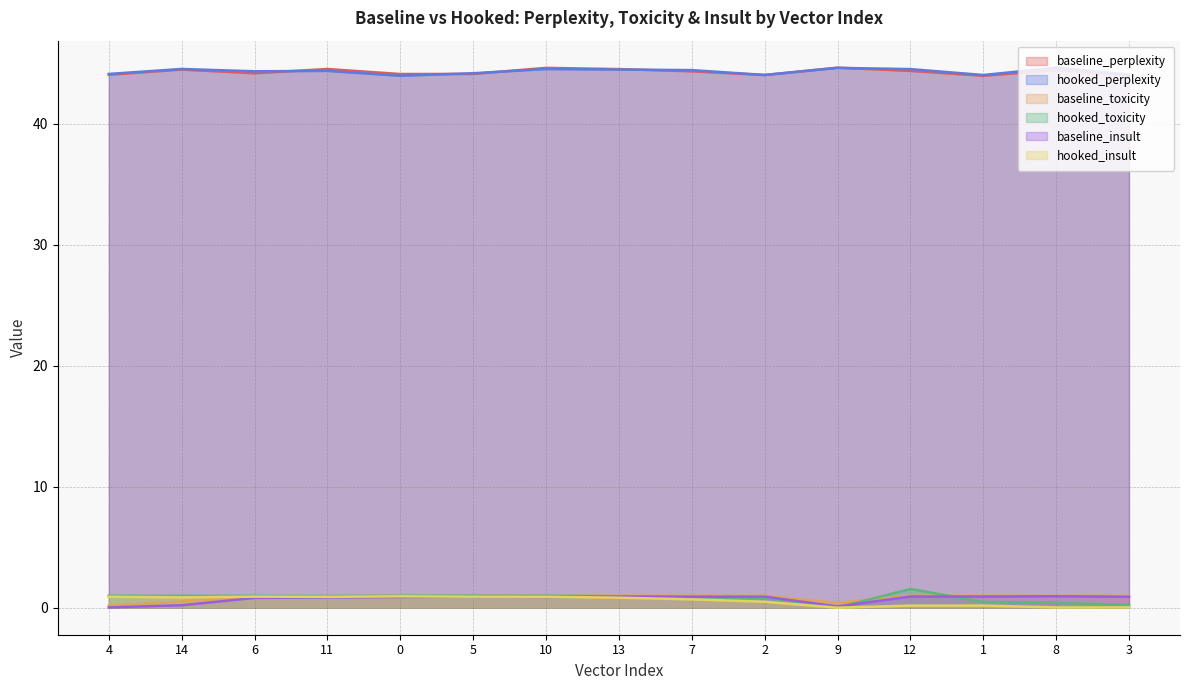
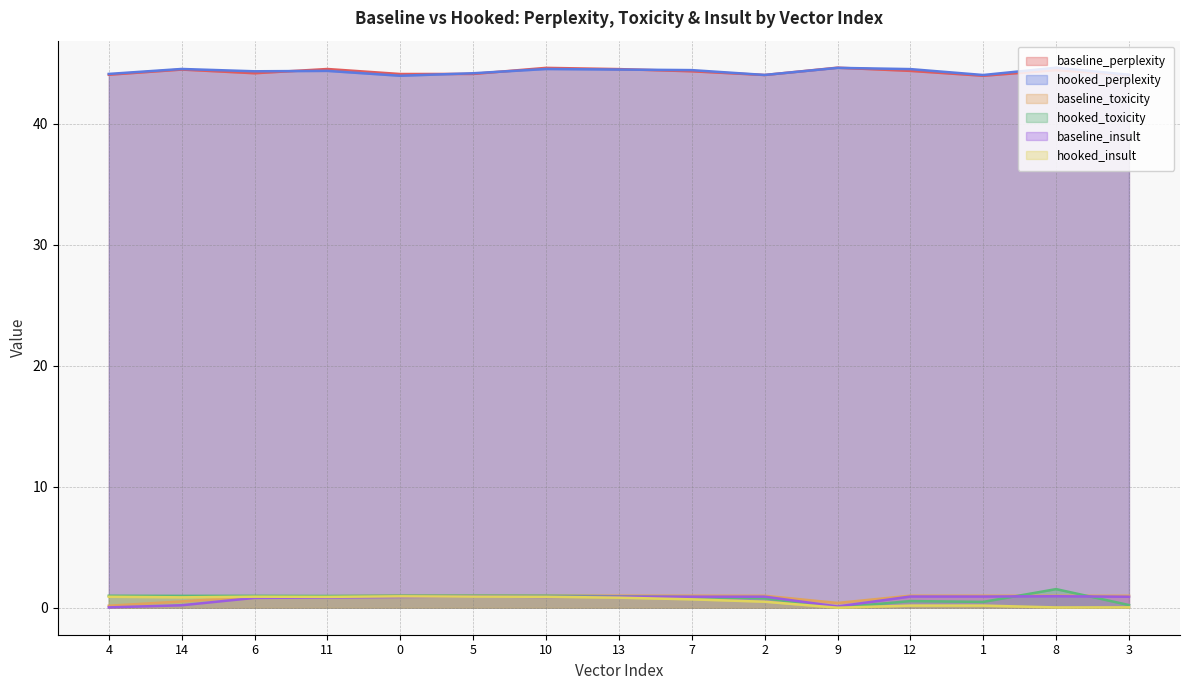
hooked_toxicity, 12: 1.5 -> 0.5
hooked_toxicity, 8: 0.4 -> 1.5
